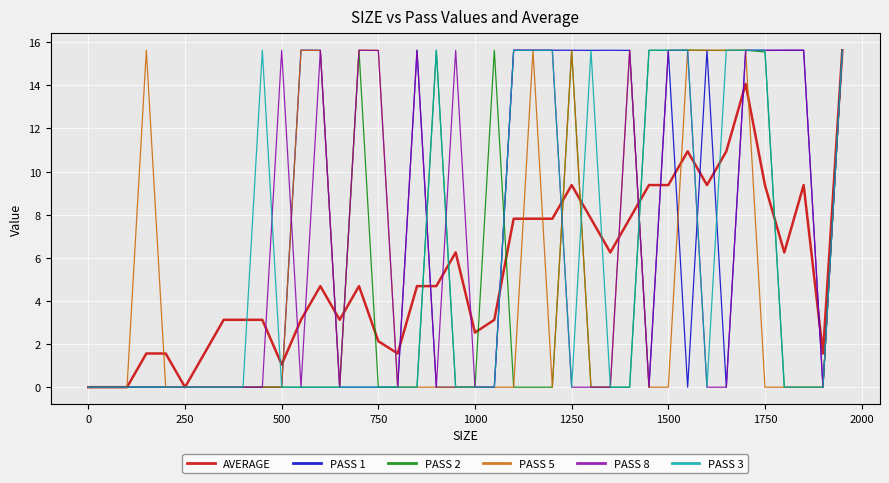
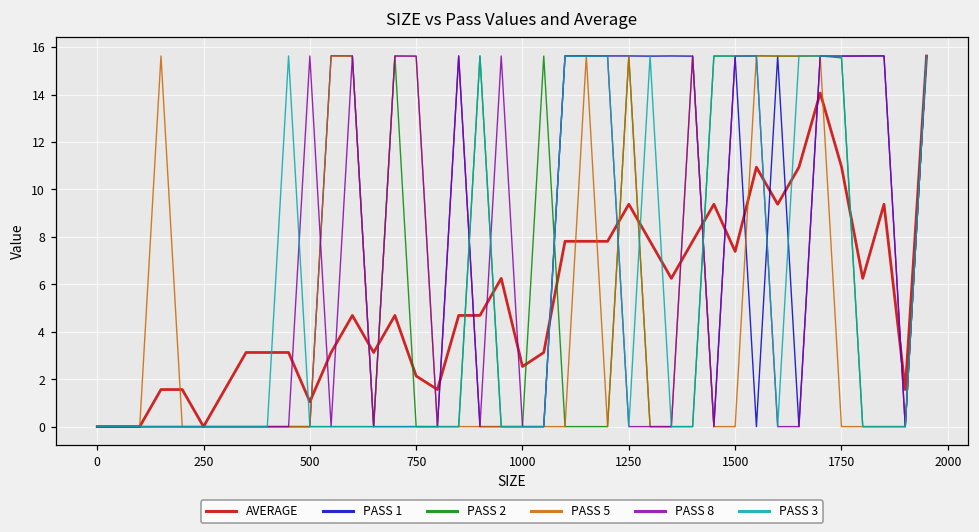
AVERAGE, 1500: 9.4 -> 7.4
AVERAGE, 1750: 9.4 -> 11.0
